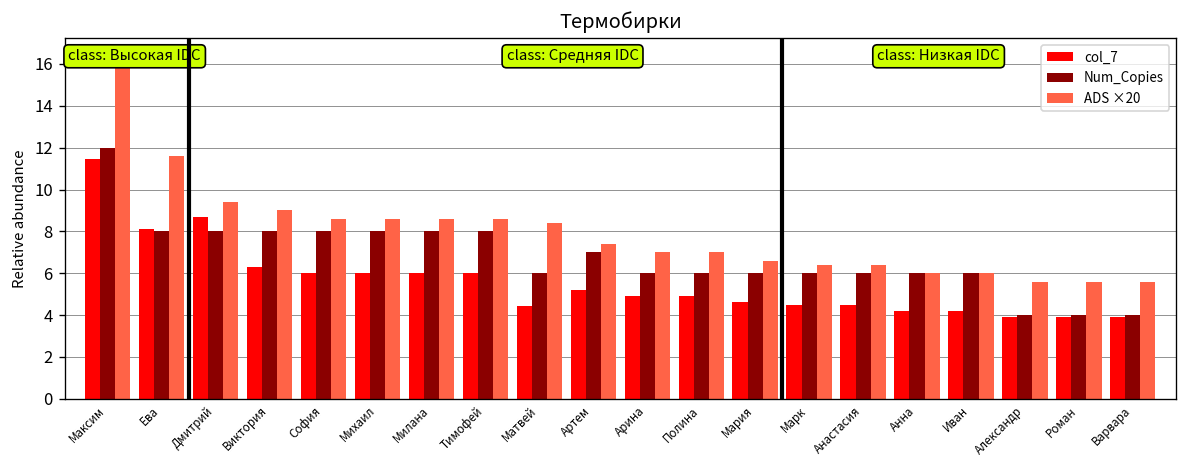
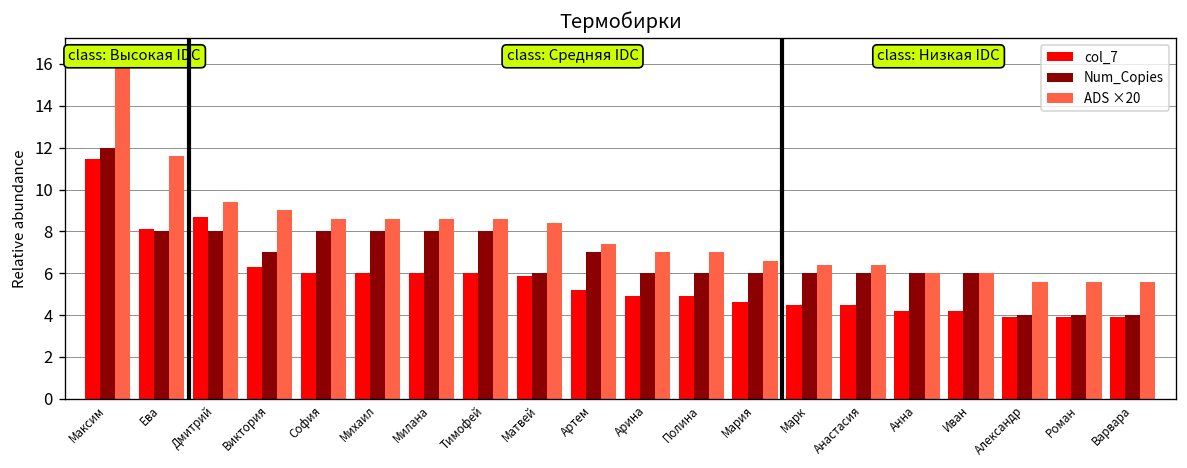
Num_Copies, Виктория: 8 -> 7
col_7, Матвей: 4.5 -> 5.9
